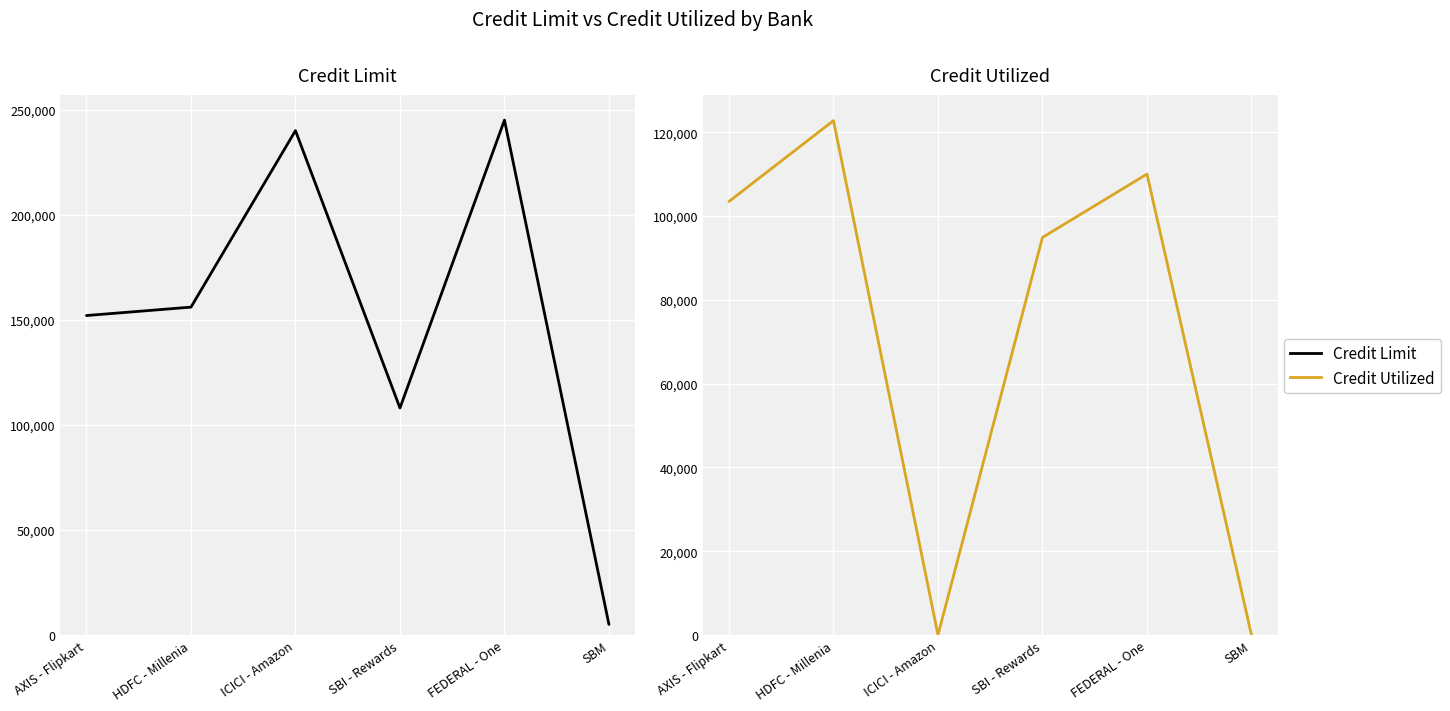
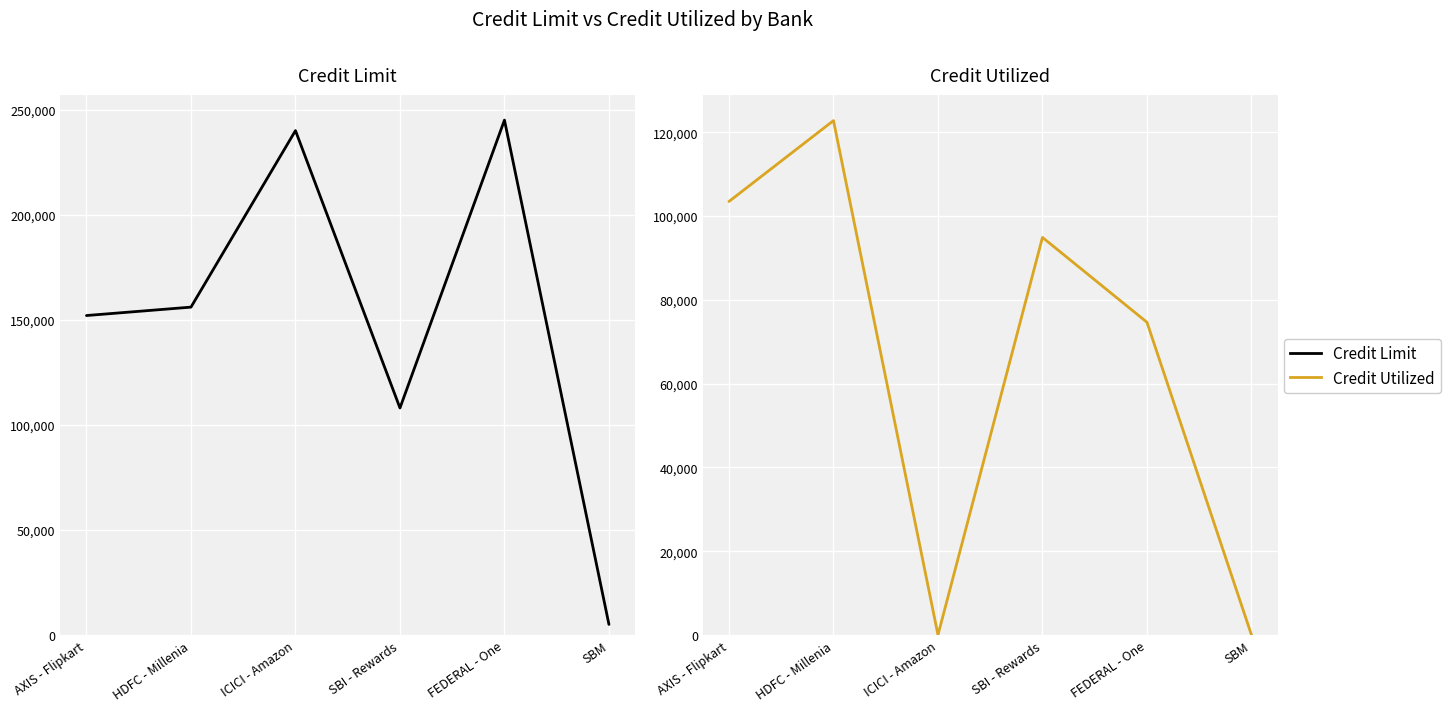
Credit Utilized, FEDERAL - One: 110,000 -> 75,000
